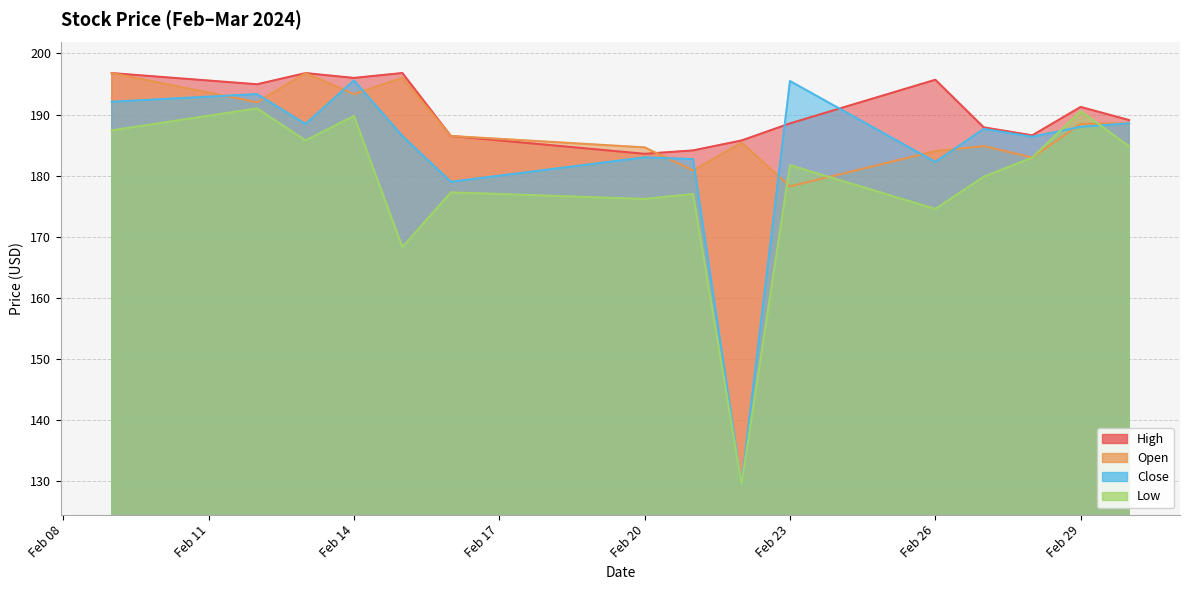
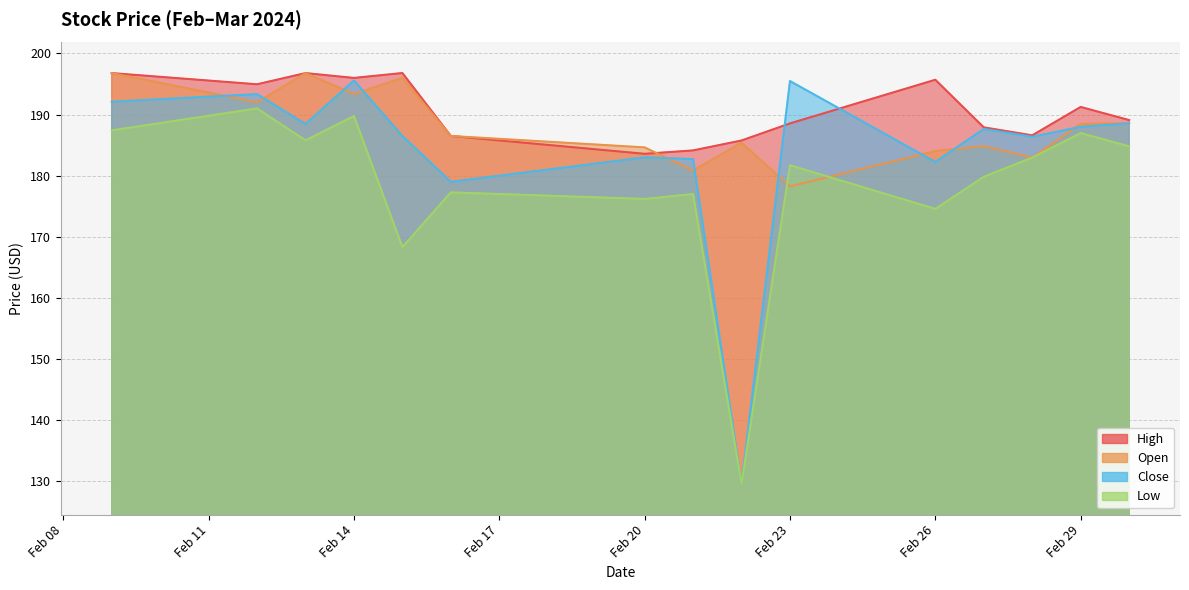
Low, Feb 29: 191 -> 187
